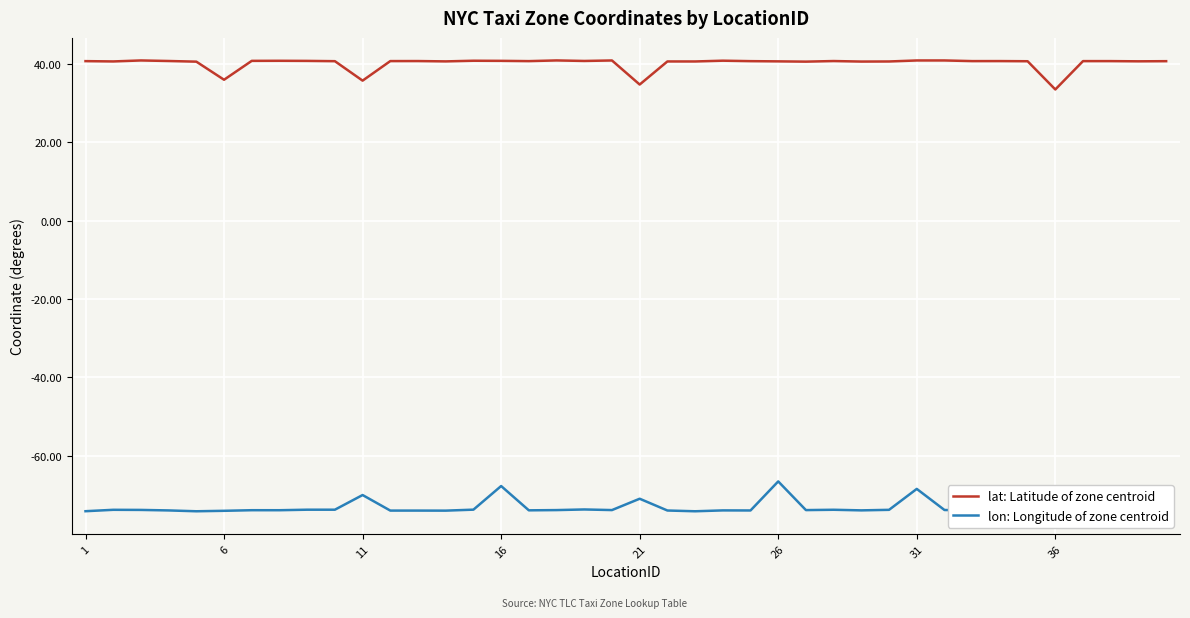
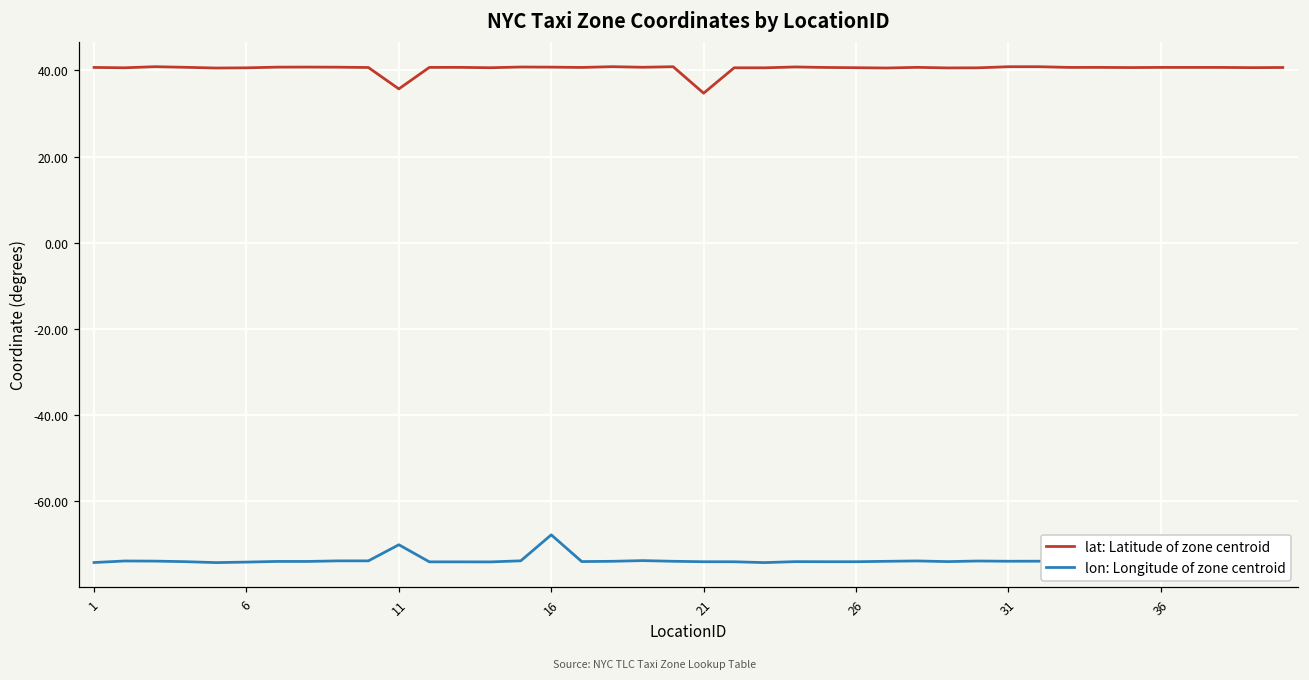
lat: Latitude of zone centroid, 6: 36 -> 41
lon: Longitude of zone centroid, 21: -71 -> -74
lon: Longitude of zone centroid, 26: -67 -> -74
lon: Longitude of zone centroid, 31: -68 -> -74
lat: Latitude of zone centroid, 36: 33 -> 41
